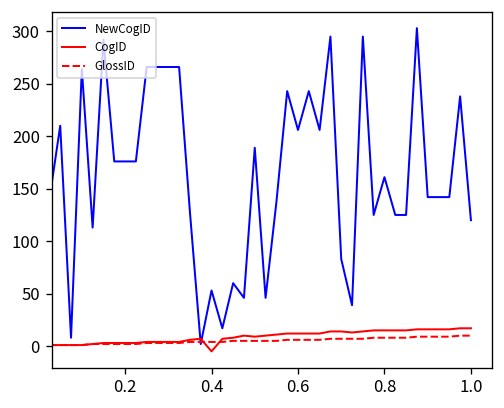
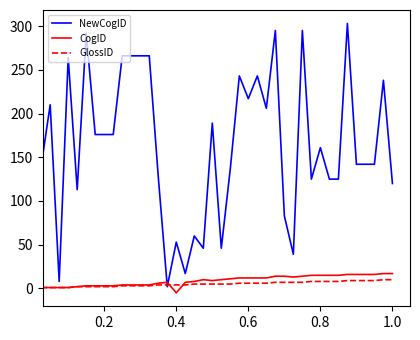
NewCogID, 0.6: 210 -> 220
